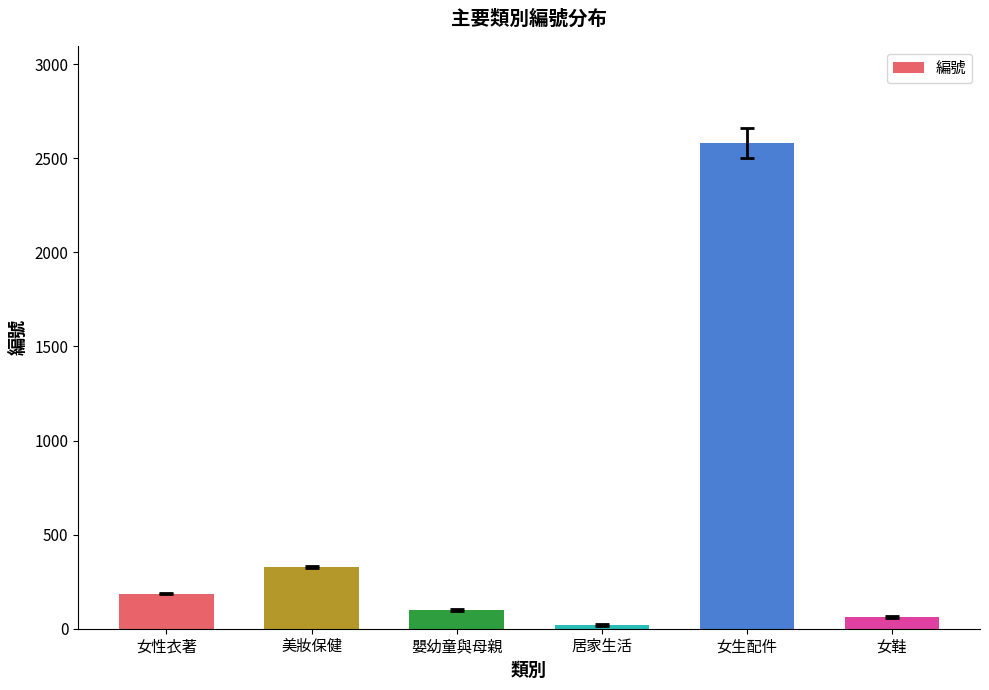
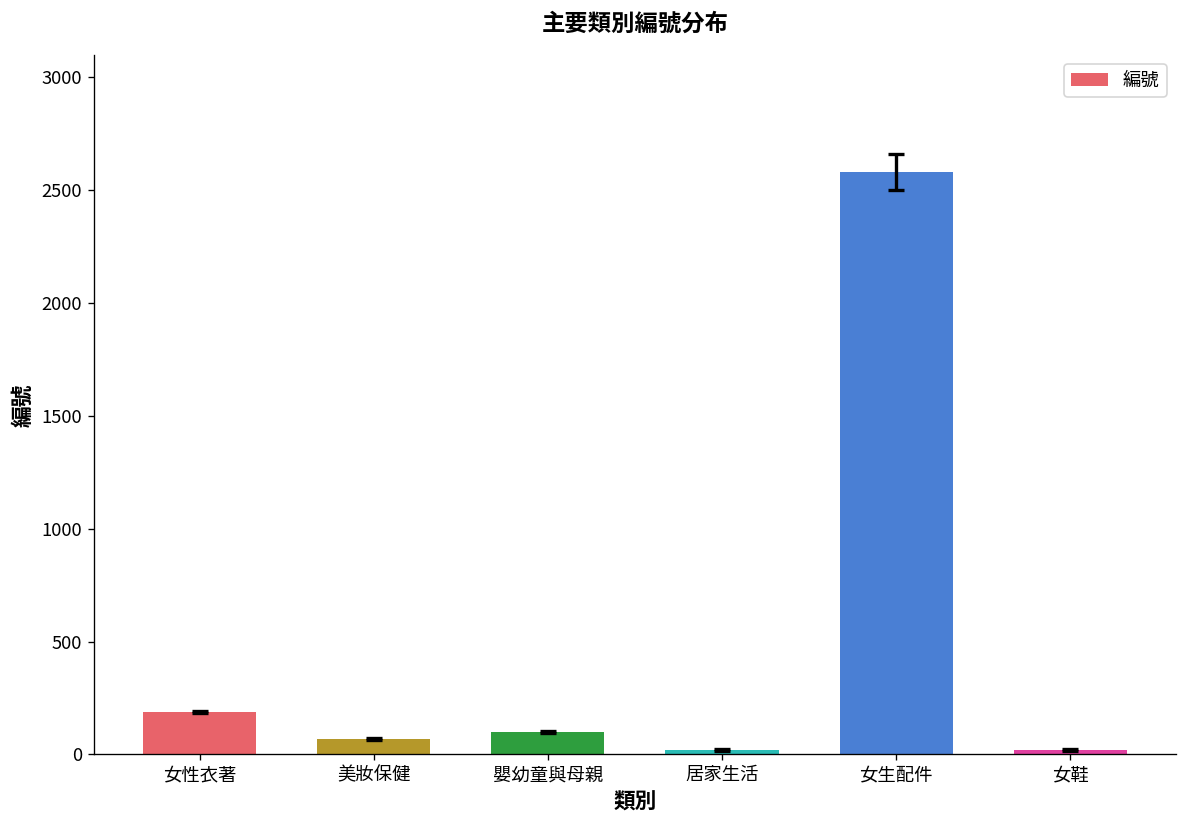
編號, 美妝保健: 330 -> 70
編號, 女鞋: 60 -> 20
